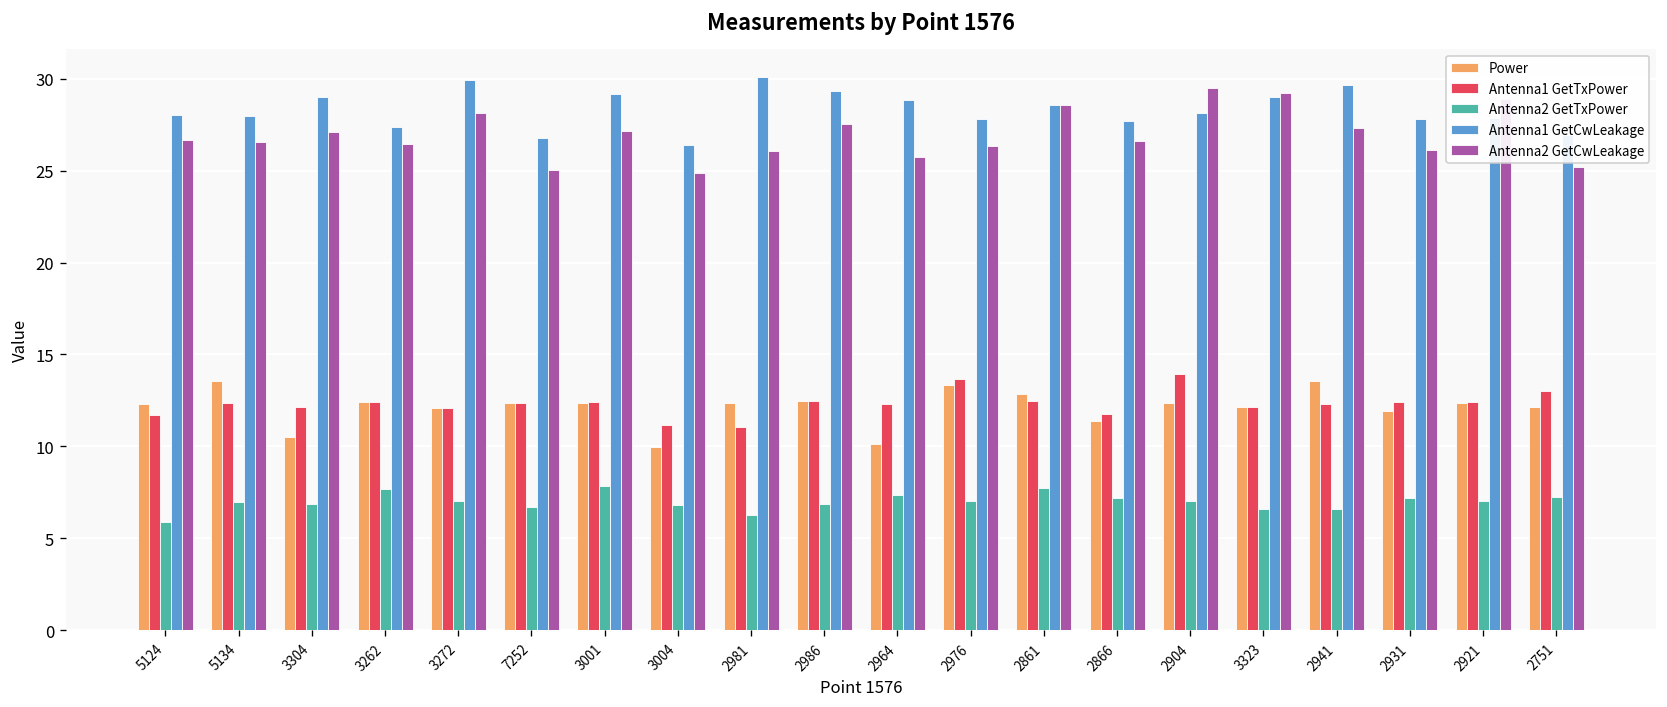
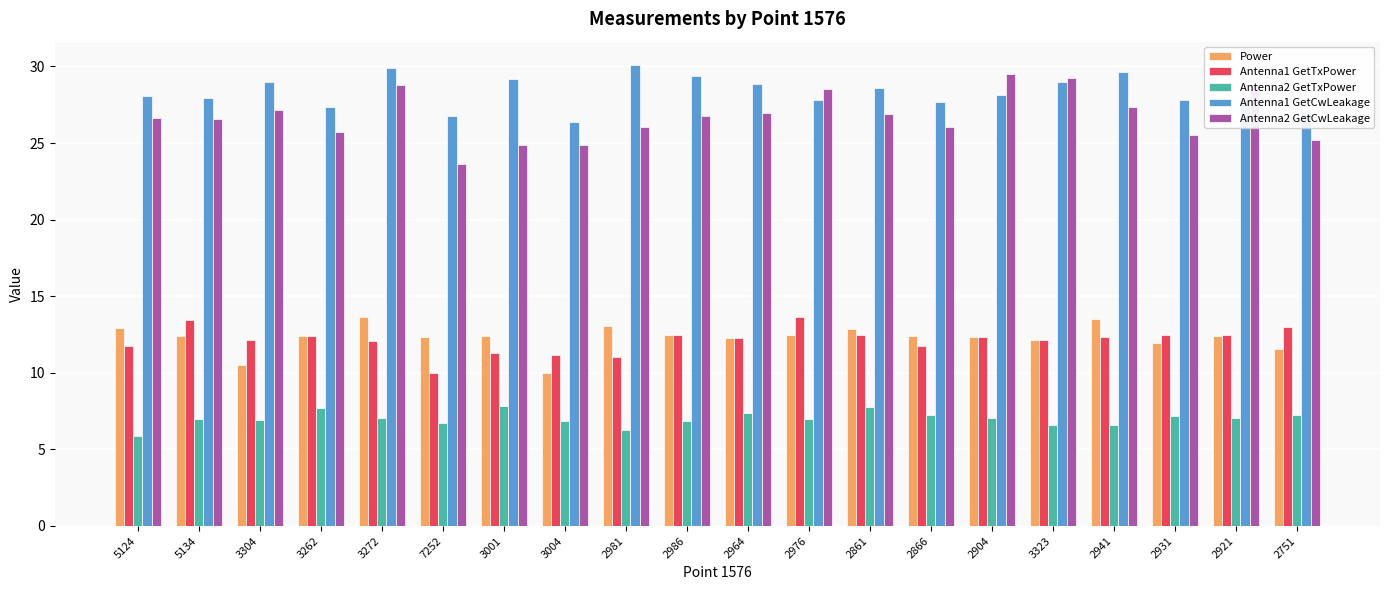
Power, 5124: 12.3 -> 12.9
Power, 5134: 13.5 -> 12.4
Antenna1 GetTxPower, 5134: 12.3 -> 13.5
Antenna2 GetCwLeakage, 3262: 26.4 -> 25.8
Power, 3272: 12.1 -> 13.6
Antenna2 GetCwLeakage, 3272: 28.1 -> 28.8
Antenna1 GetTxPower, 7252: 12.4 -> 10.0
Antenna2 GetCwLeakage, 7252: 25.1 -> 23.6
Antenna1 GetTxPower, 3001: 12.4 -> 11.3
Antenna2 GetCwLeakage, 3001: 27.2 -> 24.9
Power, 2981: 12.3 -> 13.1
Antenna2 GetCwLeakage, 2986: 27.5 -> 26.7
Power, 2964: 10.1 -> 12.3
Antenna2 GetCwLeakage, 2964: 25.8 -> 27.0
Power, 2976: 13.3 -> 12.5
Antenna2 GetCwLeakage, 2976: 26.3 -> 28.5
Antenna2 GetCwLeakage, 2861: 28.5 -> 26.9
Power, 2866: 11.4 -> 12.4
Antenna2 GetCwLeakage, 2866: 26.6 -> 26.0
Antenna1 GetTxPower, 2904: 13.9 -> 12.3
Antenna2 GetCwLeakage, 2931: 26.1 -> 25.5
Power, 2751: 12.1 -> 11.5
